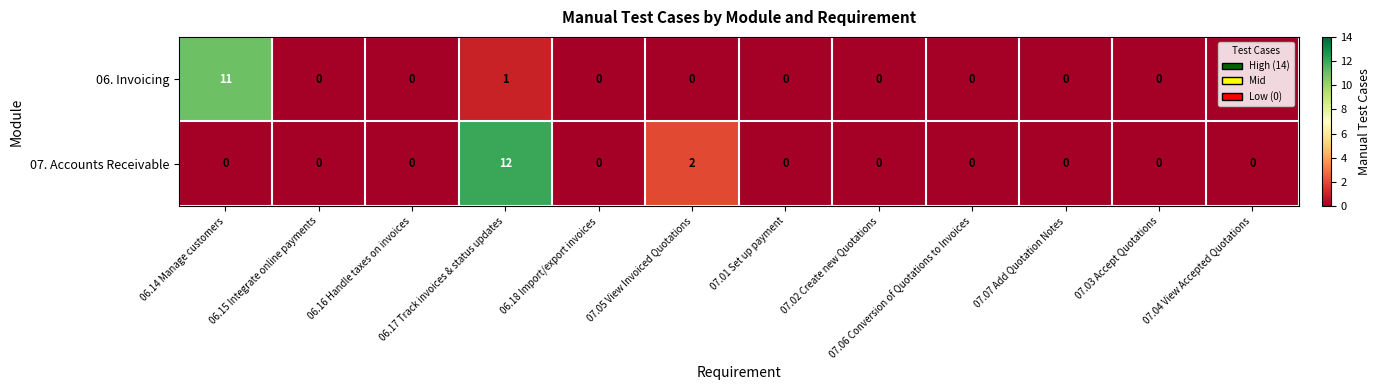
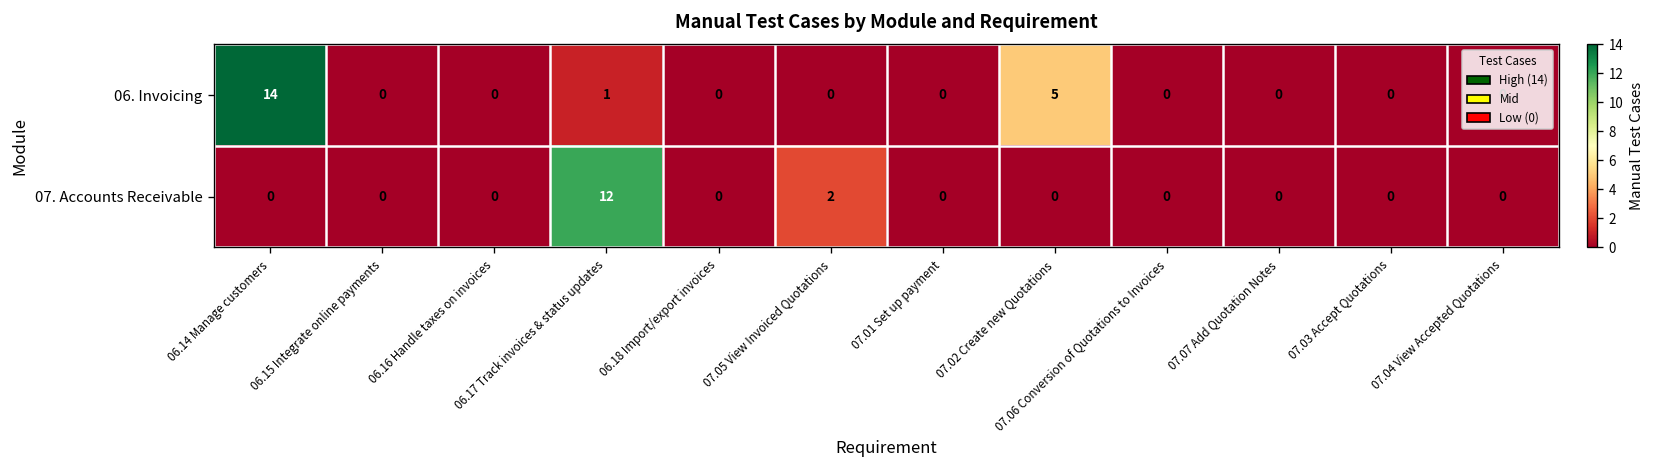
06. Invoicing, 06.14 Manage customers: 11 -> 14
06. Invoicing, 07.02 Create new Quotations: 0 -> 5
